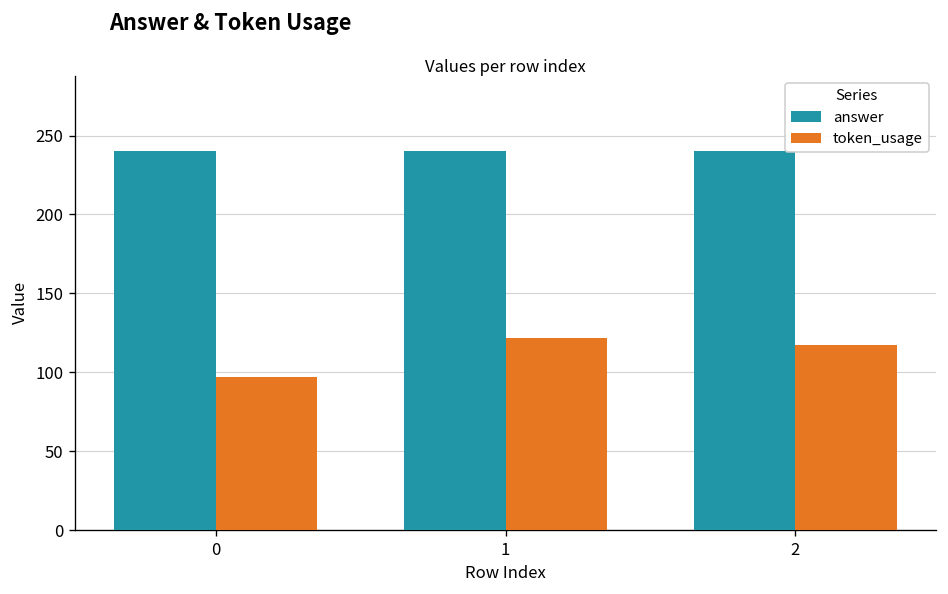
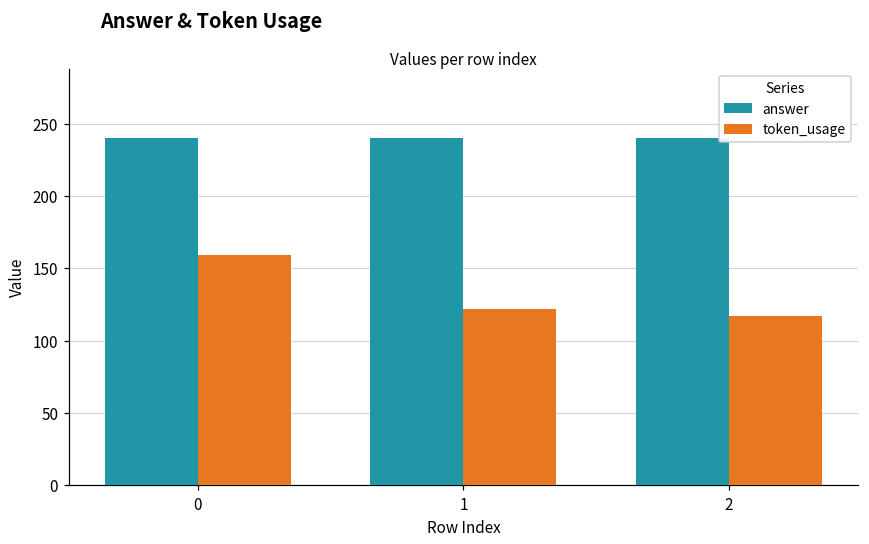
token_usage, 0: 97 -> 159
